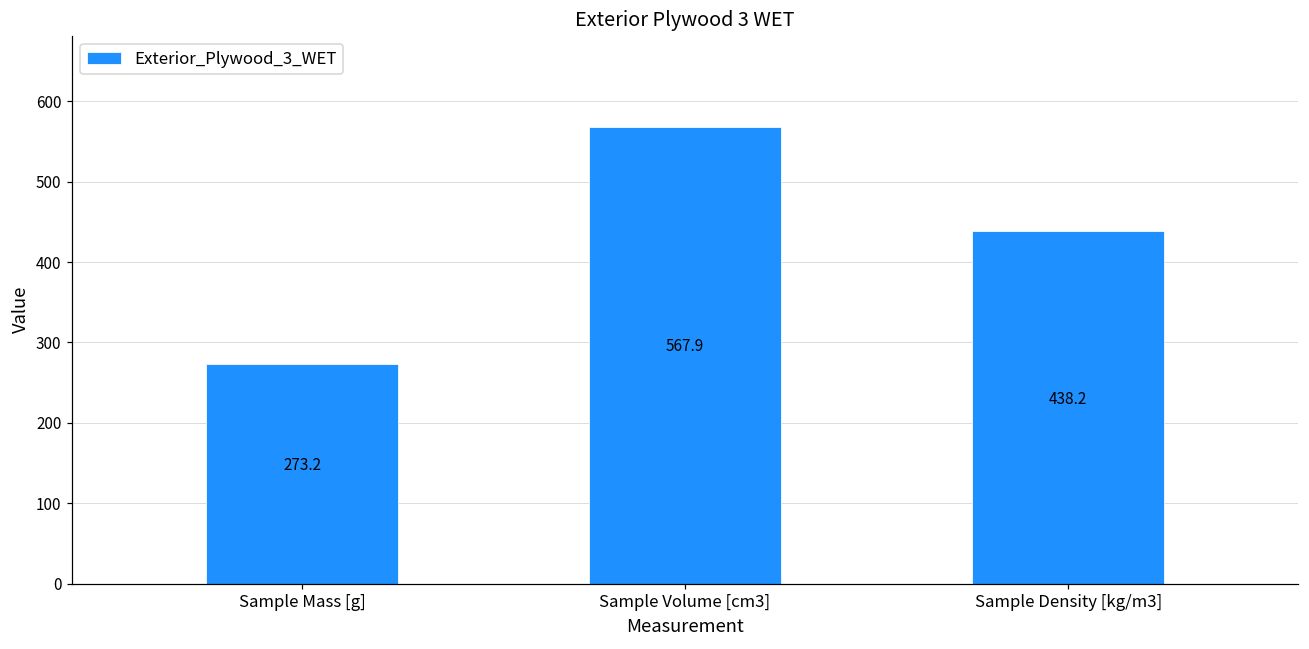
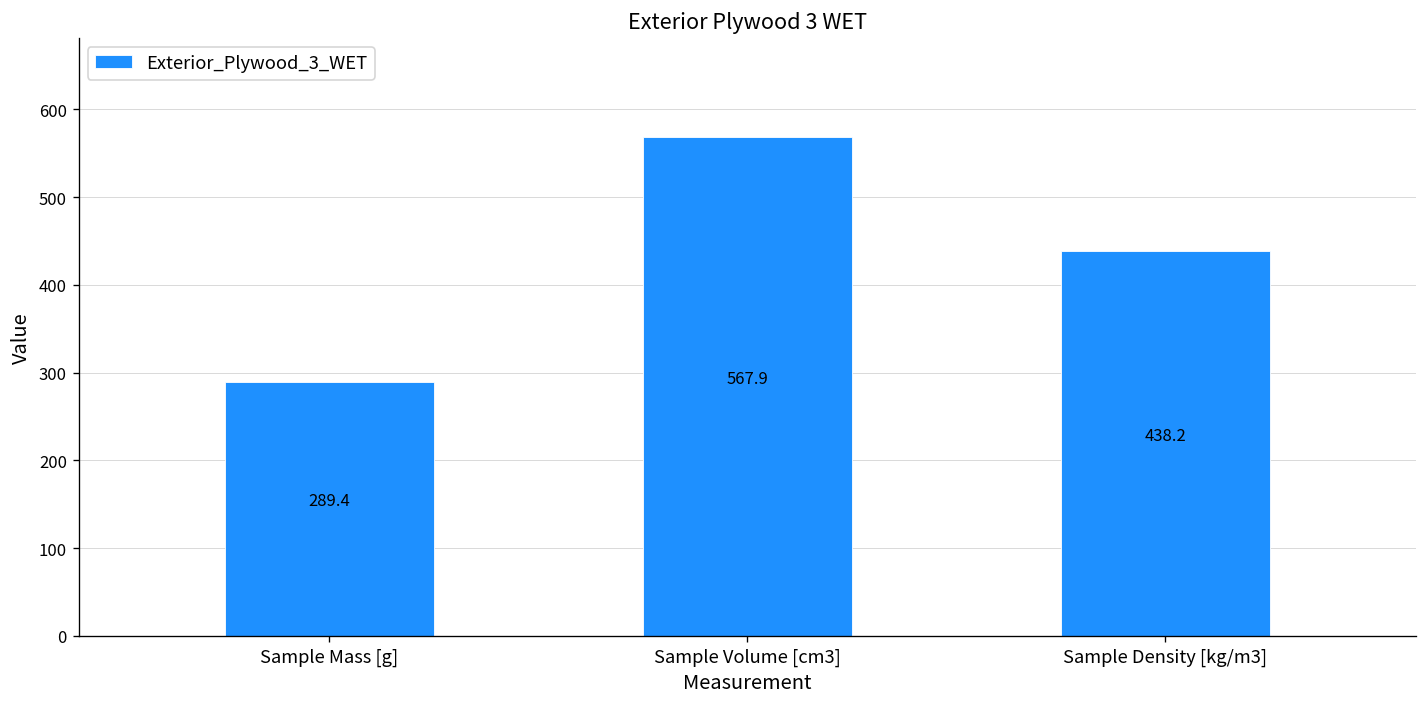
Sample Mass [g]: 273.2 -> 289.4
